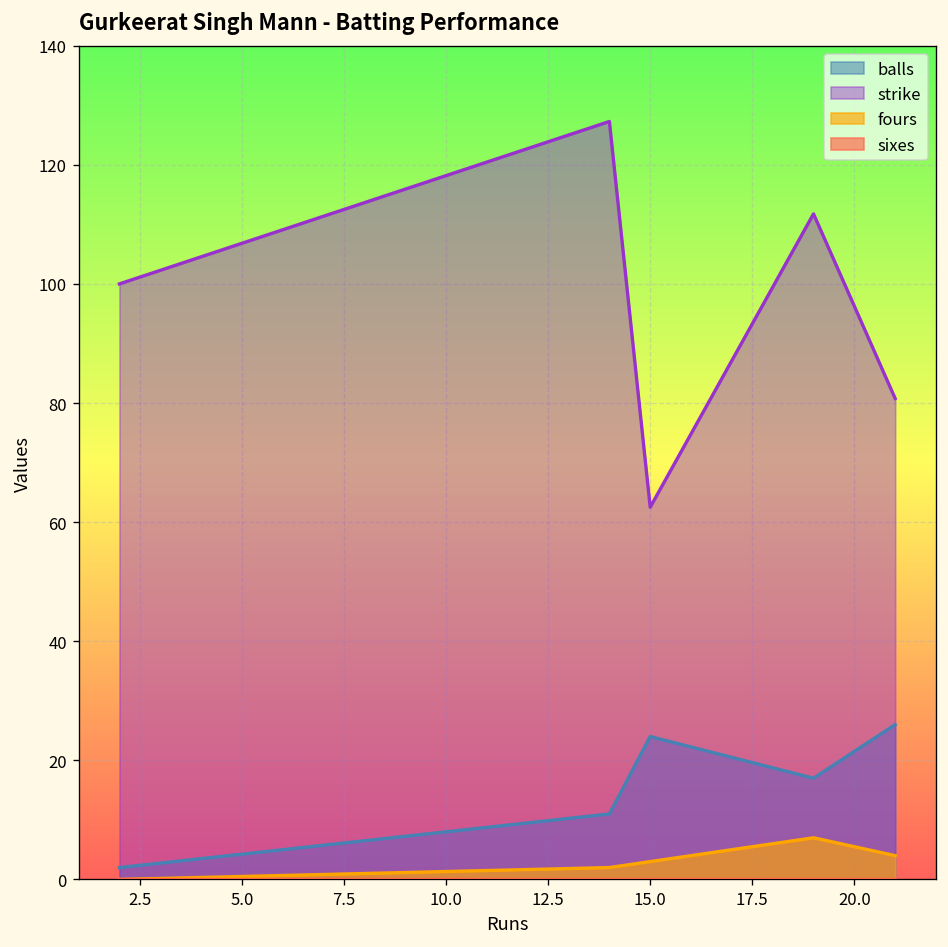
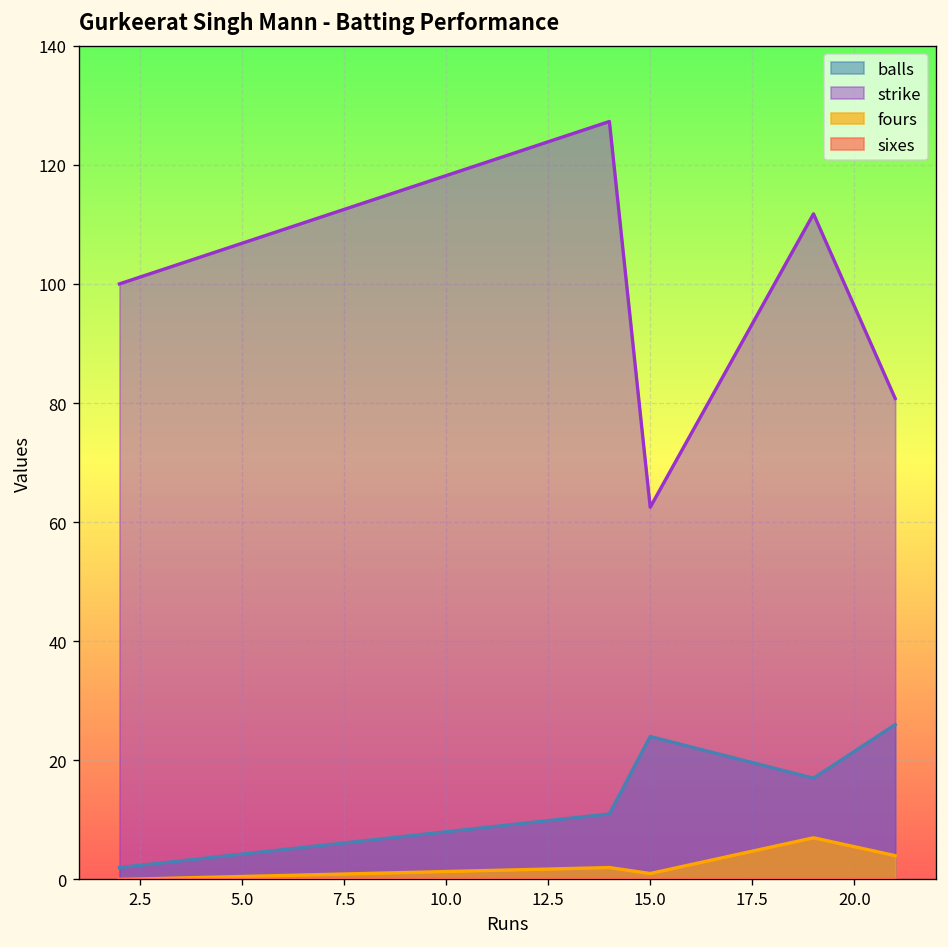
fours, 15.0: 3 -> 1
